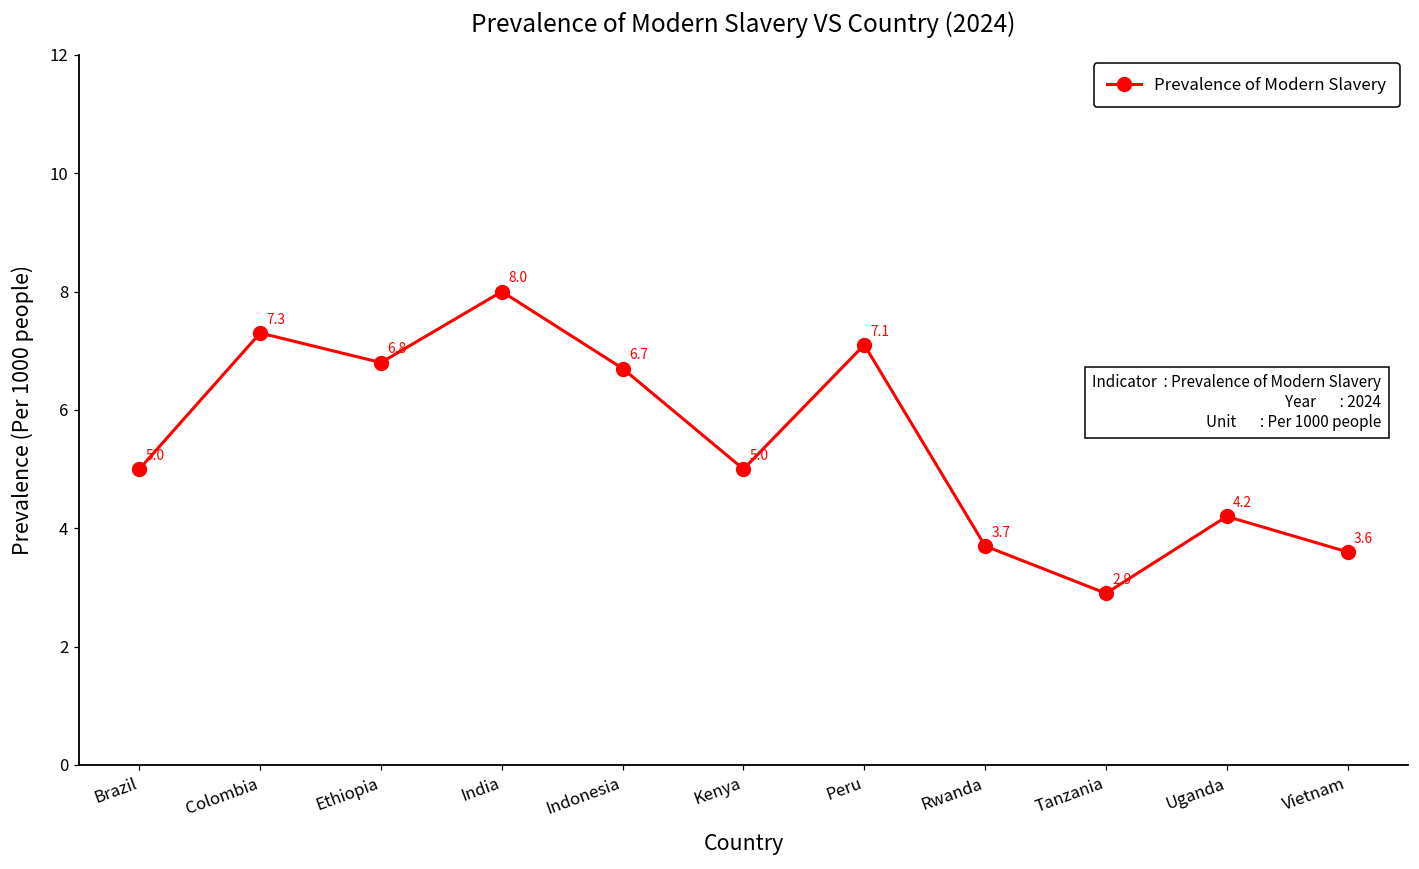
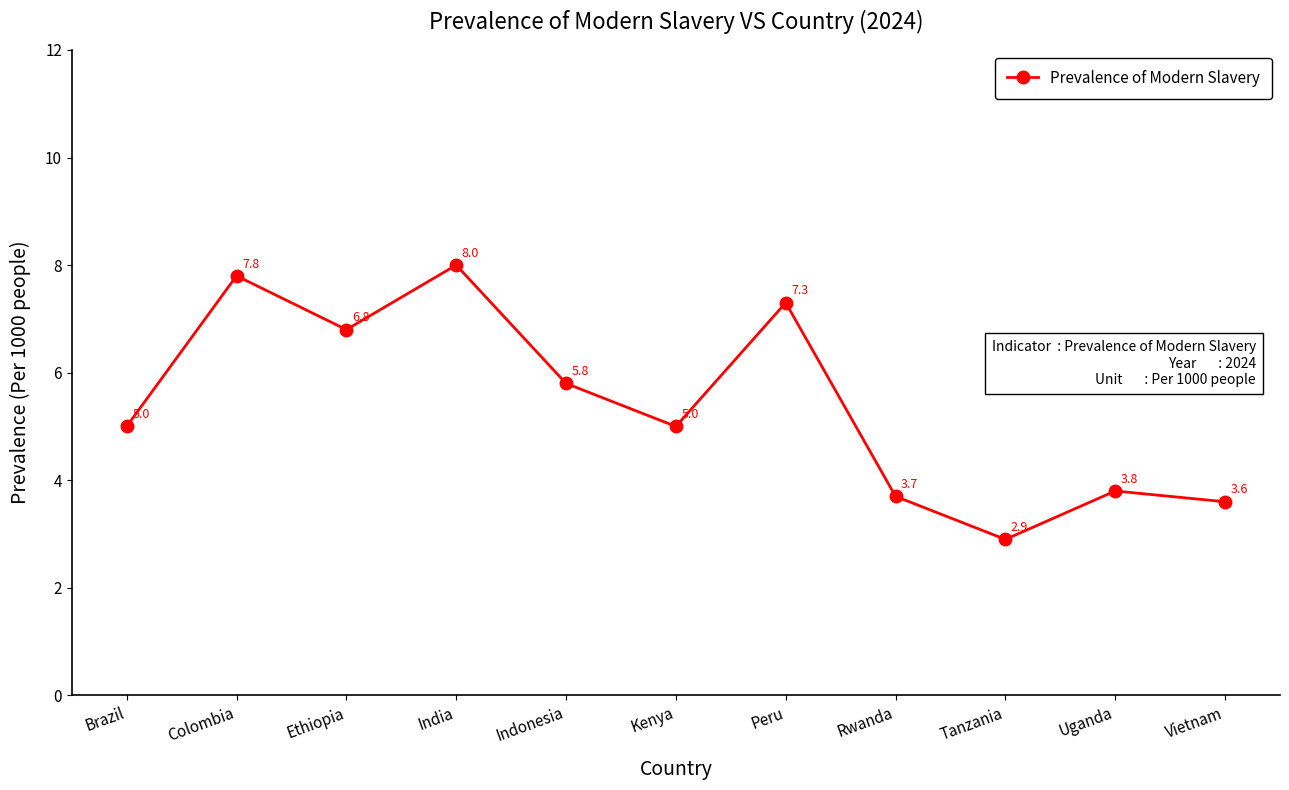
Colombia: 7.3 -> 7.8
Indonesia: 6.7 -> 5.8
Peru: 7.1 -> 7.3
Uganda: 4.2 -> 3.8
